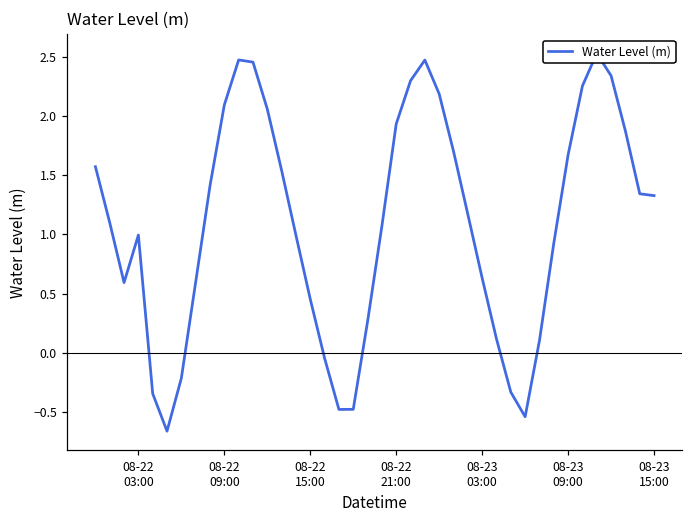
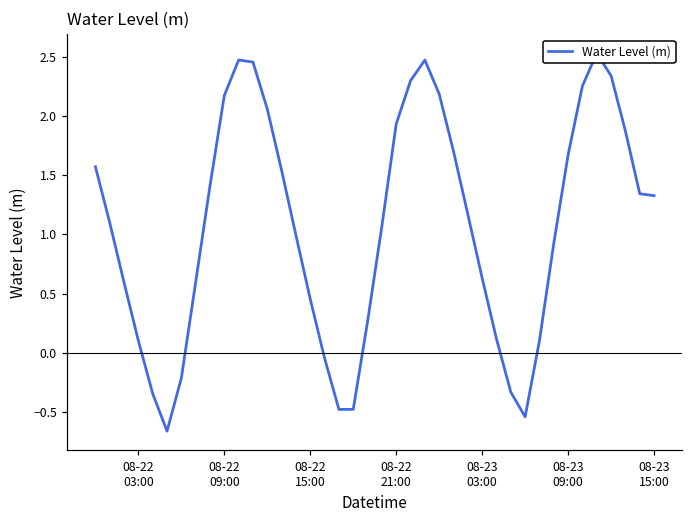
08-22 03:00: 1.00 -> 0.10
08-22 09:00: 2.09 -> 2.17
